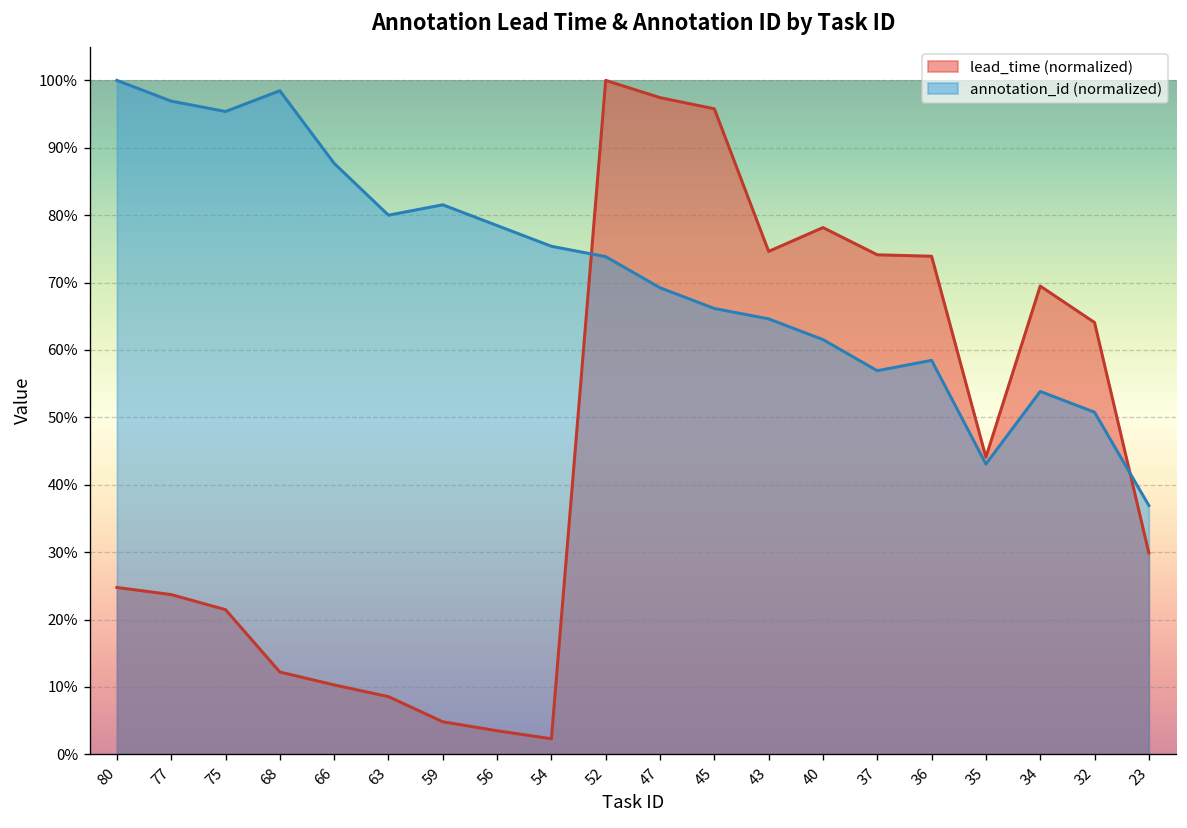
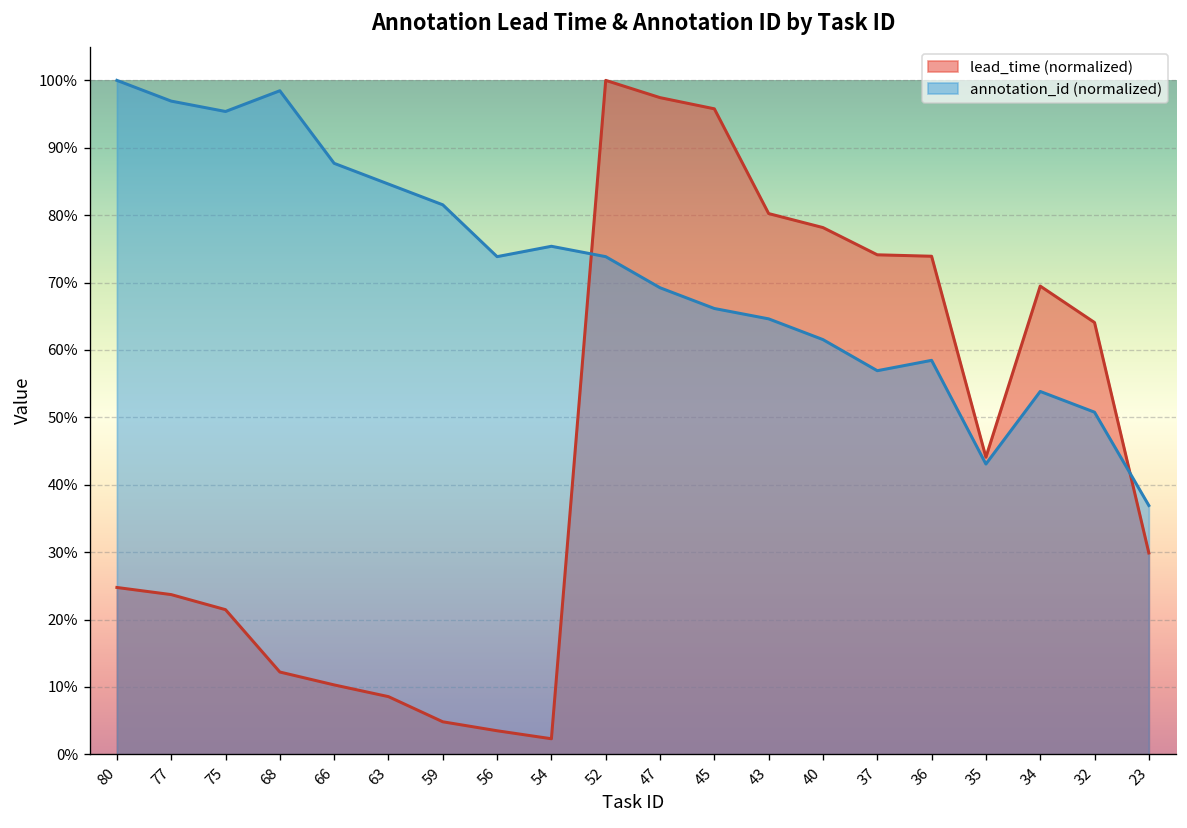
annotation_id (normalized), 63: 80% -> 85%
annotation_id (normalized), 56: 78% -> 74%
lead_time (normalized), 43: 75% -> 80%
